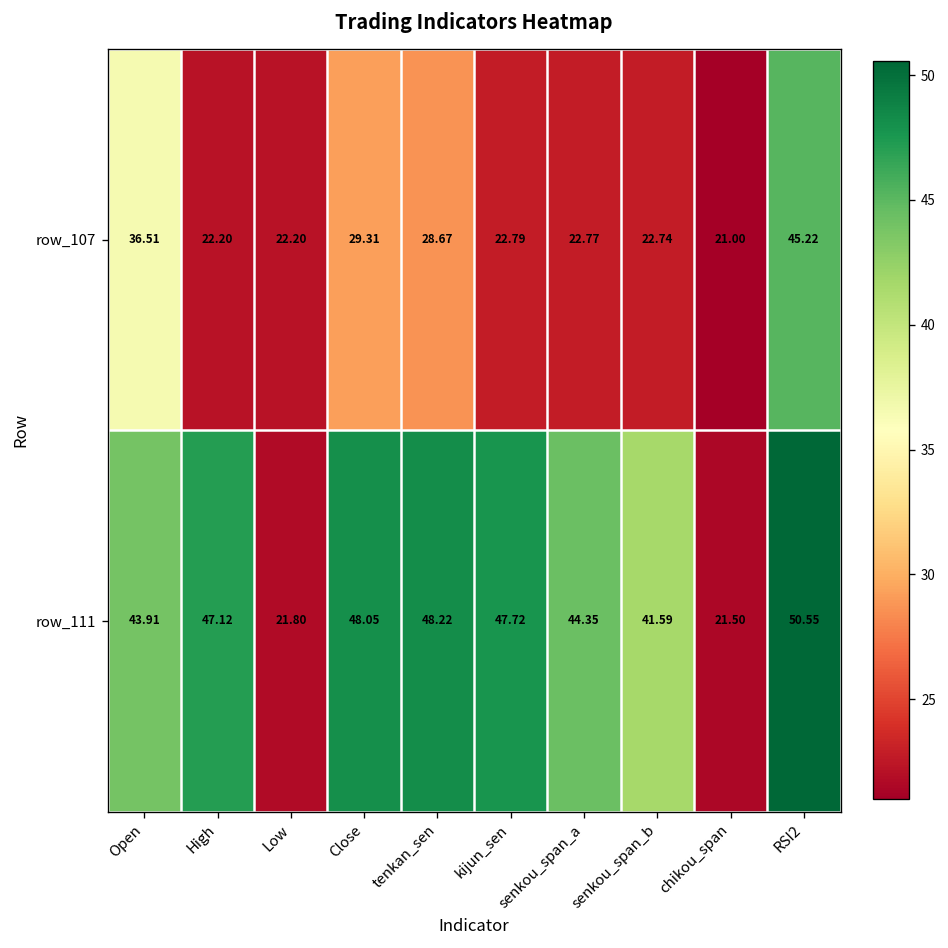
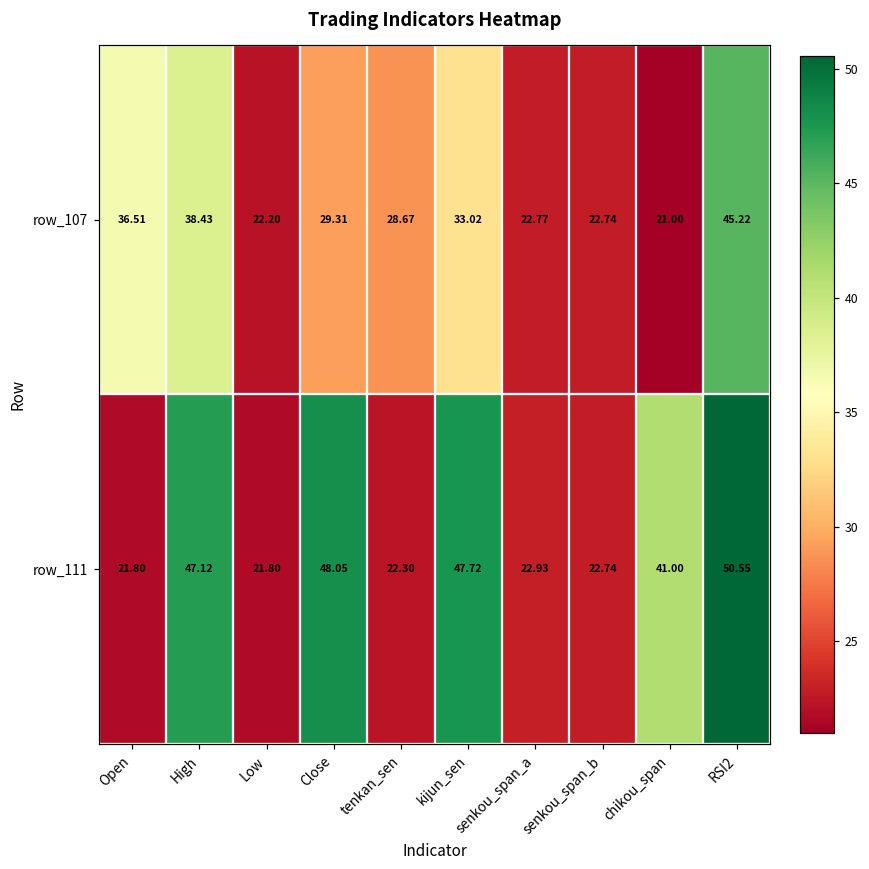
row_107, High: 22.20 -> 38.43
row_107, kijun_sen: 22.79 -> 33.02
row_111, Open: 43.91 -> 21.80
row_111, tenkan_sen: 48.22 -> 22.30
row_111, senkou_span_a: 44.35 -> 22.93
row_111, senkou_span_b: 41.59 -> 22.74
row_111, chikou_span: 21.50 -> 41.00
